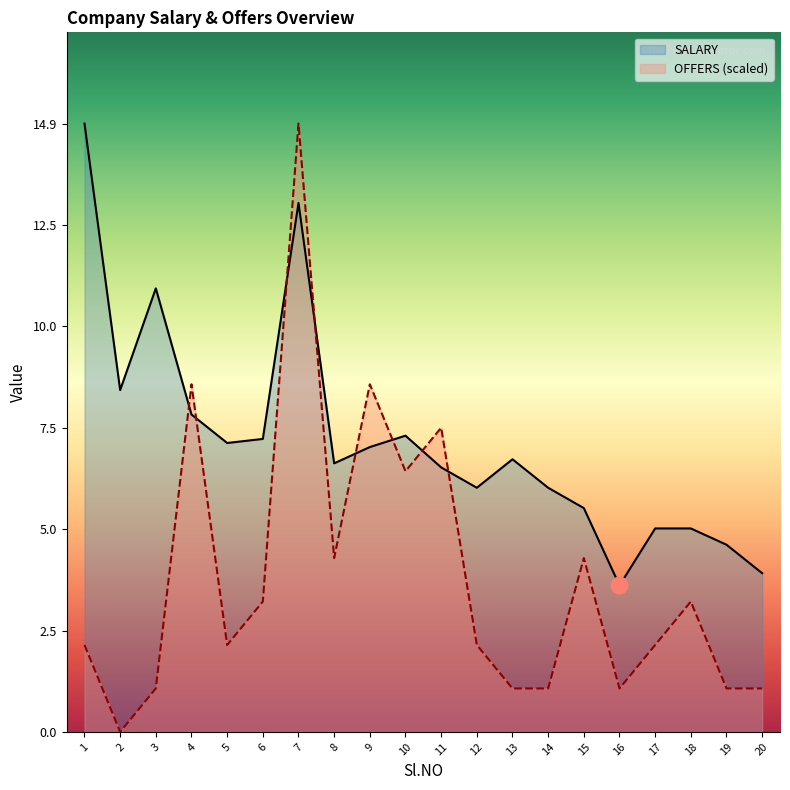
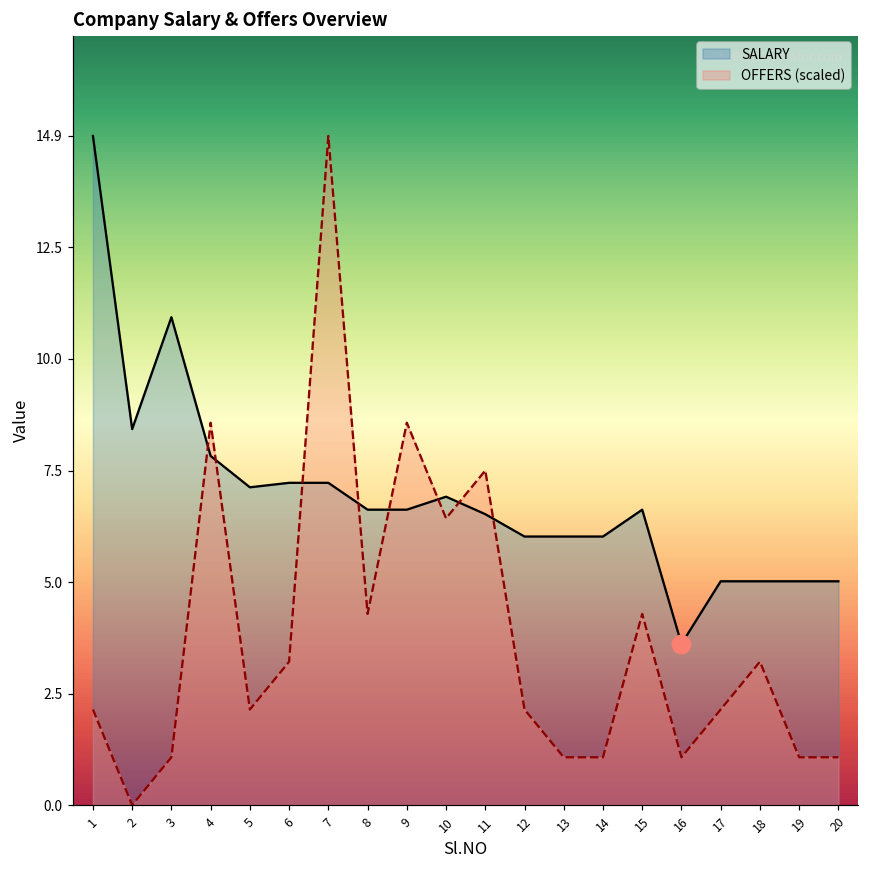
SALARY, 7: 13.0 -> 7.2
SALARY, 9: 7.0 -> 6.6
SALARY, 10: 7.3 -> 6.9
SALARY, 13: 6.7 -> 6.0
SALARY, 15: 5.5 -> 6.6
SALARY, 19: 4.6 -> 5.0
SALARY, 20: 3.9 -> 5.0
